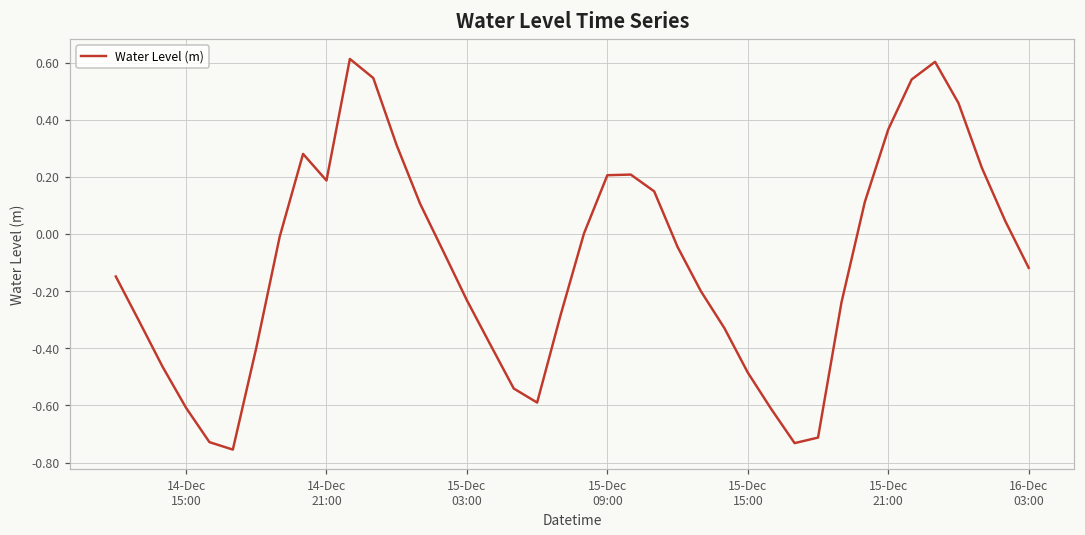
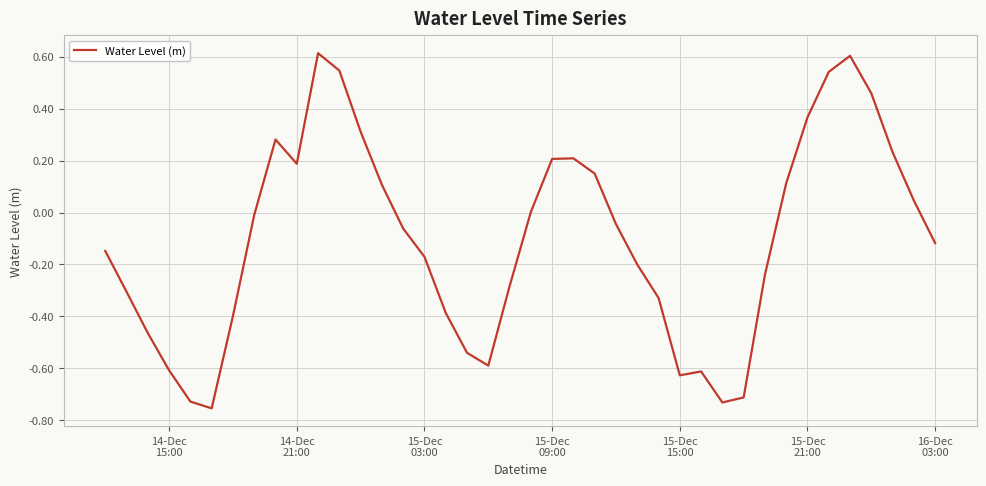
15-Dec 03:00: -0.23 -> -0.17
15-Dec 15:00: -0.48 -> -0.63
